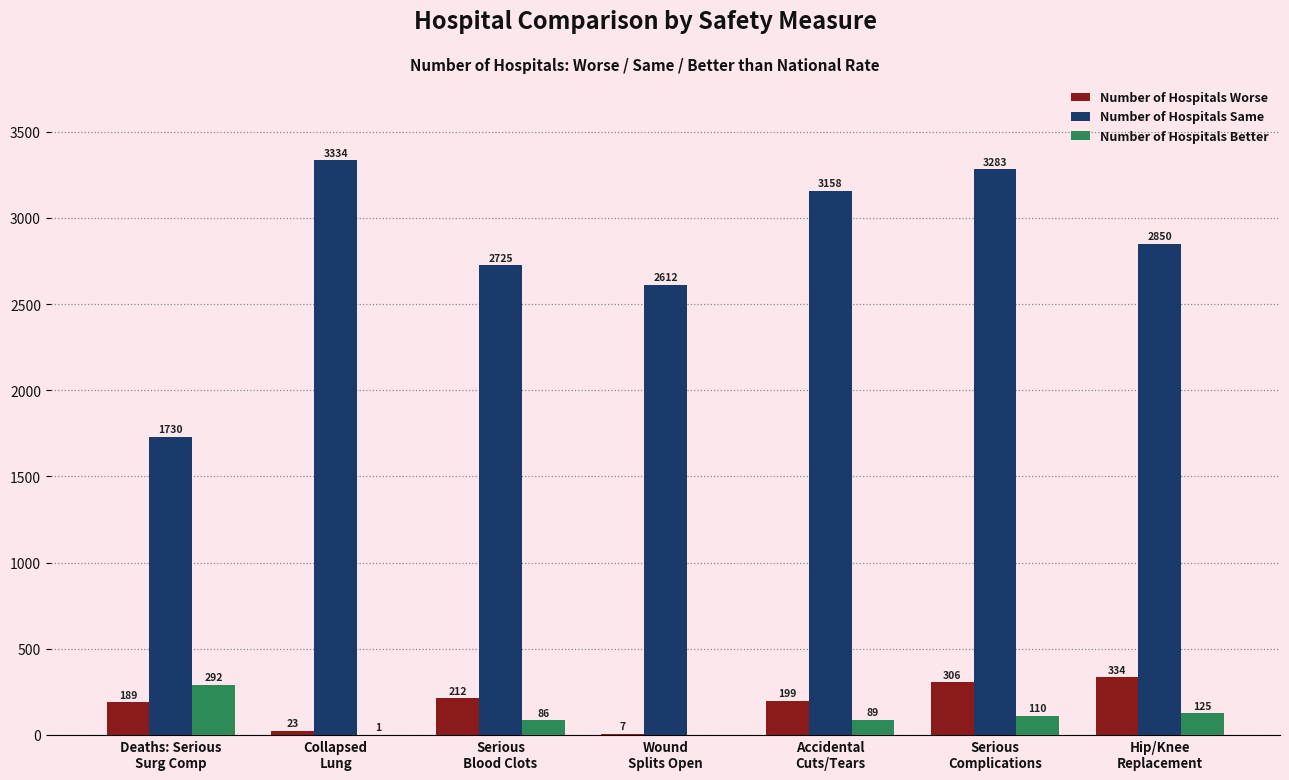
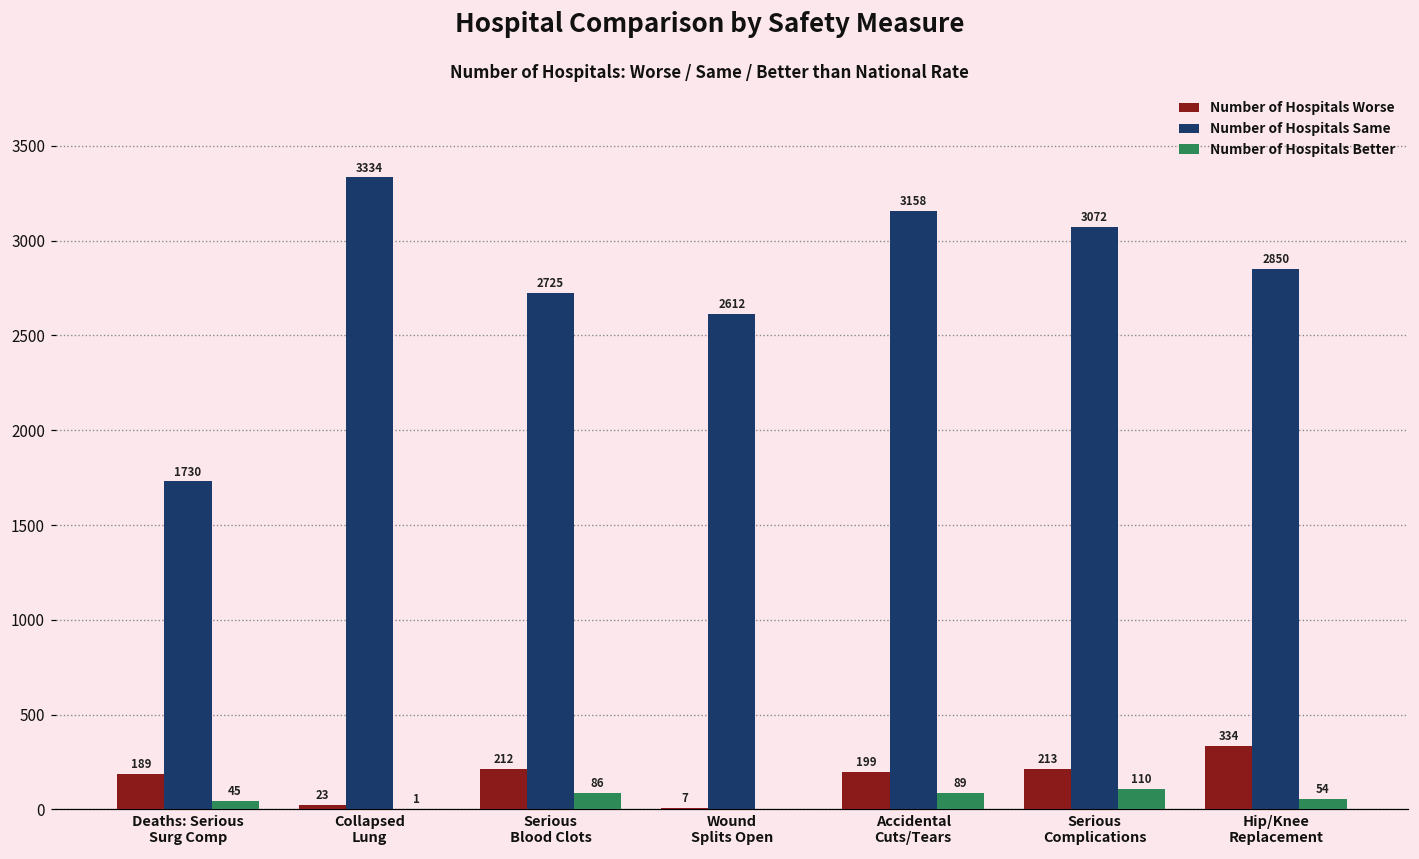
Number of Hospitals Better, Deaths: Serious Surg Comp: 292 -> 45
Number of Hospitals Worse, Serious Complications: 306 -> 213
Number of Hospitals Same, Serious Complications: 3283 -> 3072
Number of Hospitals Better, Hip/Knee Replacement: 125 -> 54
